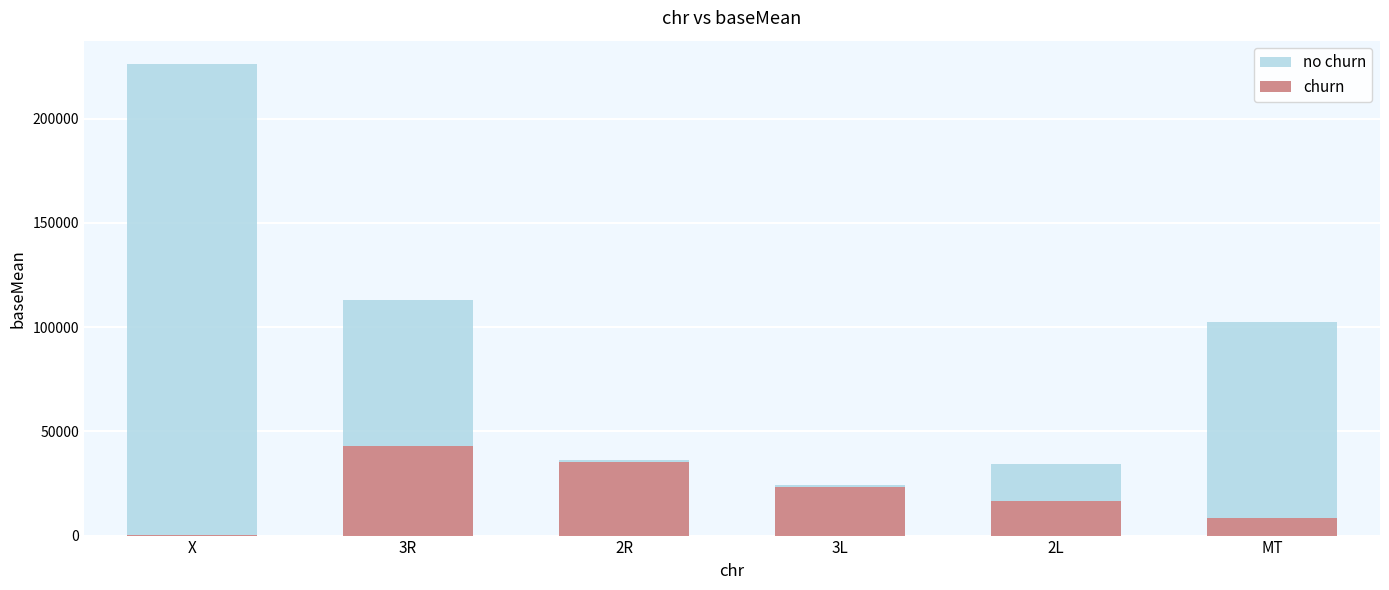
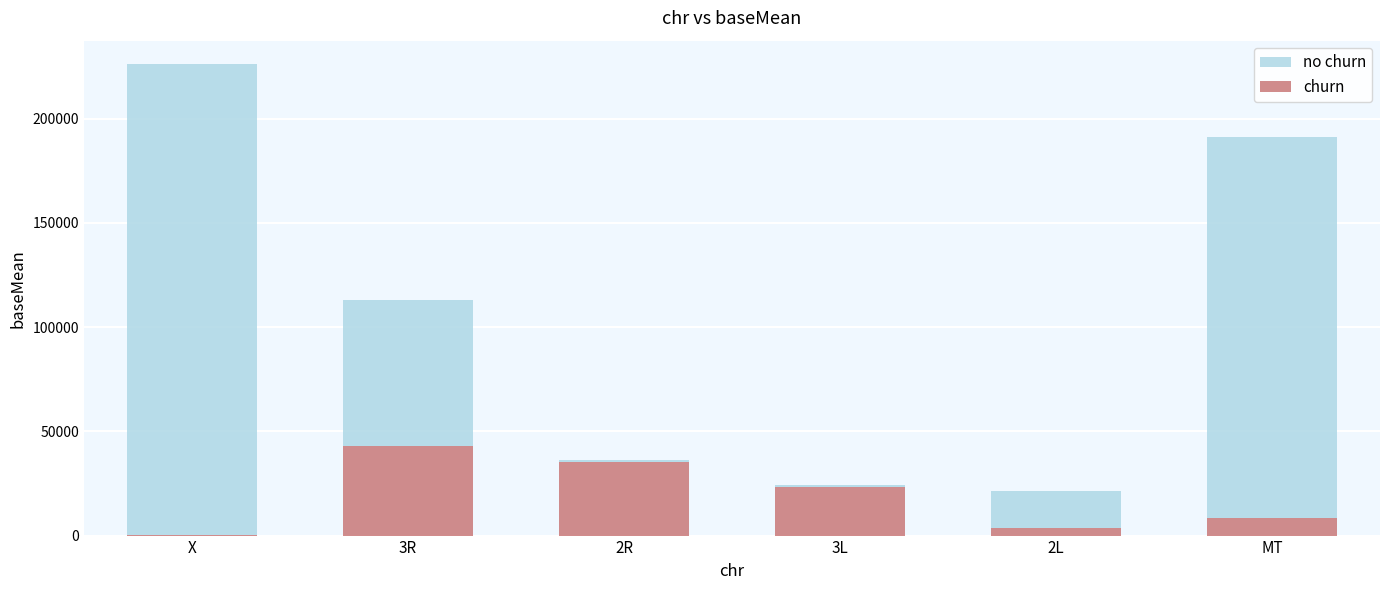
churn, 2L: 16000 -> 3000
no churn, MT: 94000 -> 182000
